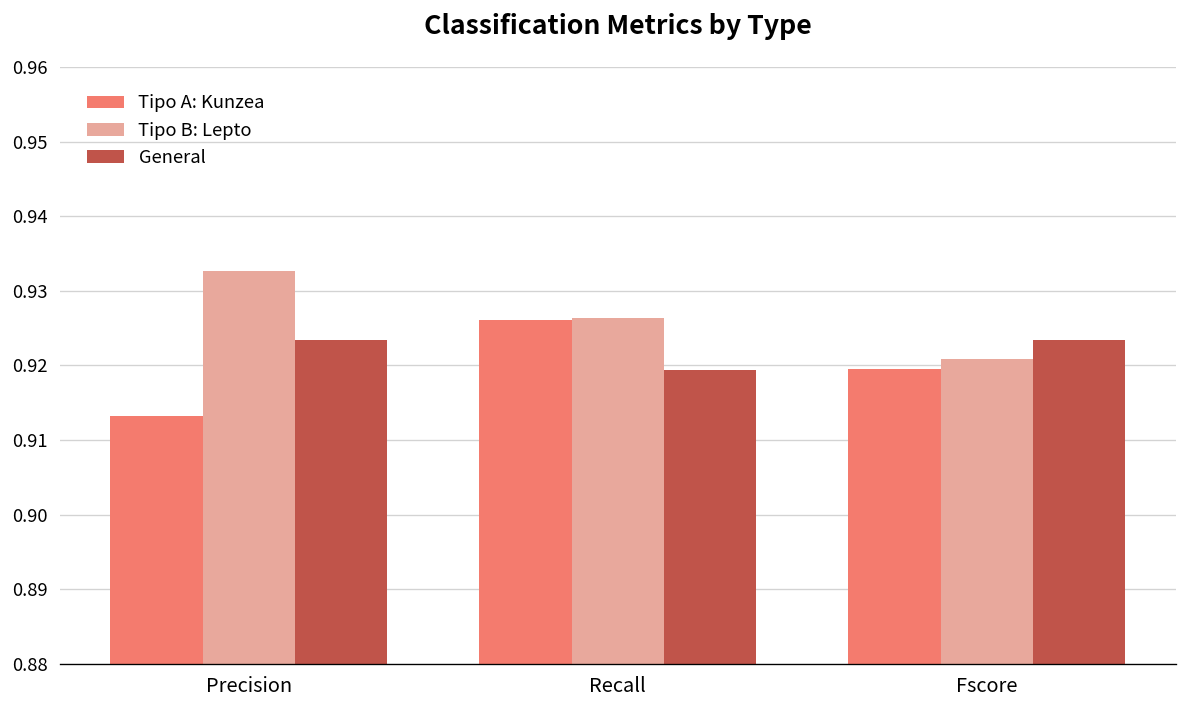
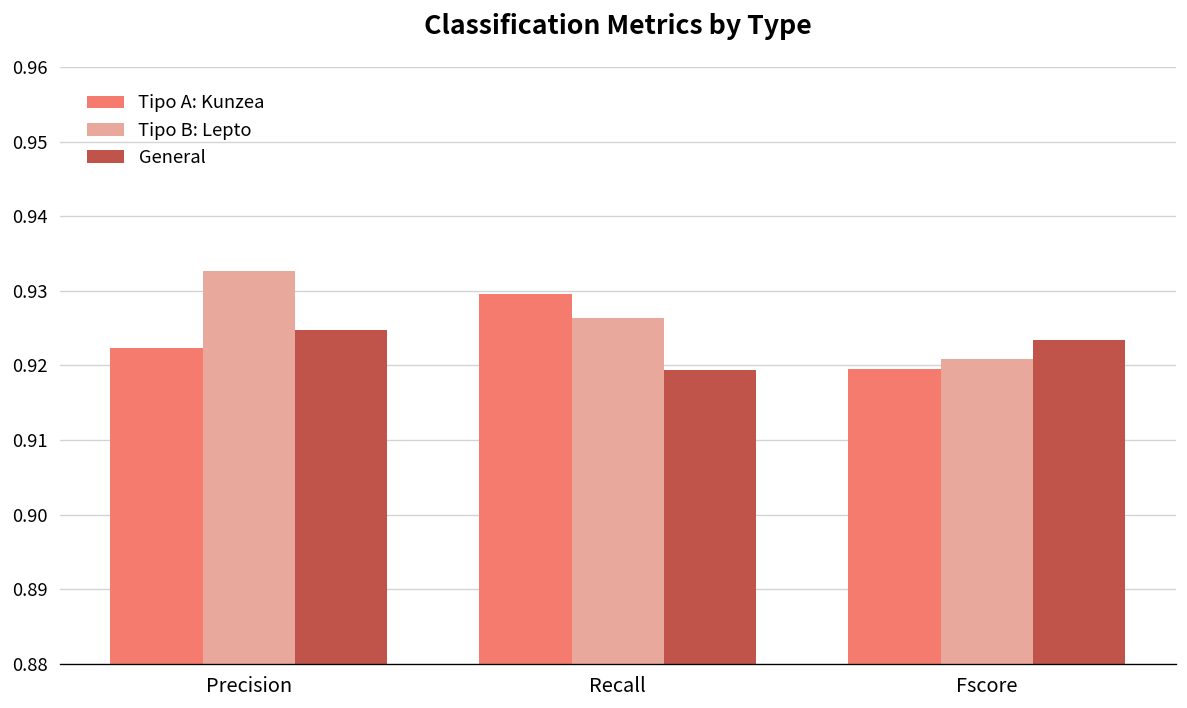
Tipo A: Kunzea, Precision: 0.913 -> 0.922
General, Precision: 0.923 -> 0.925
Tipo A: Kunzea, Recall: 0.926 -> 0.930
